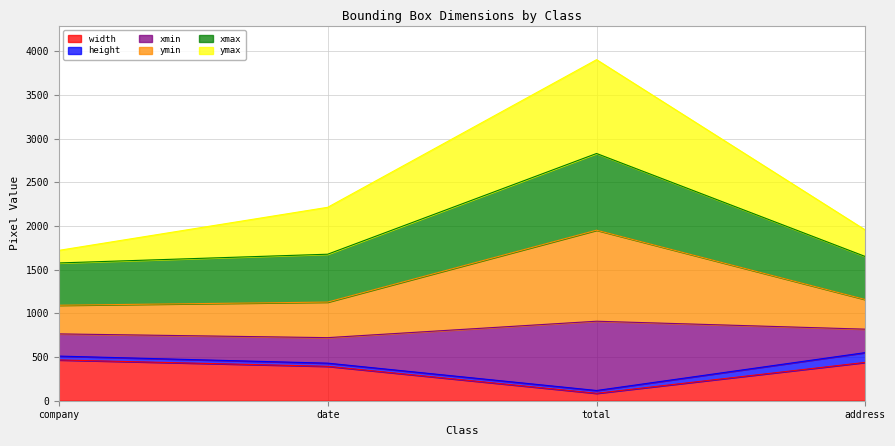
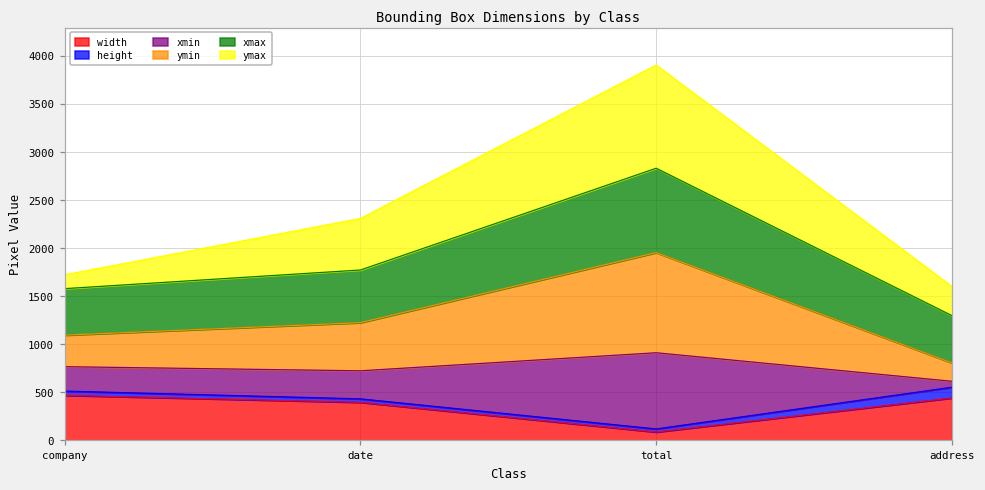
ymin, date: 400 -> 500
xmin, address: 300 -> 100
ymin, address: 300 -> 200
